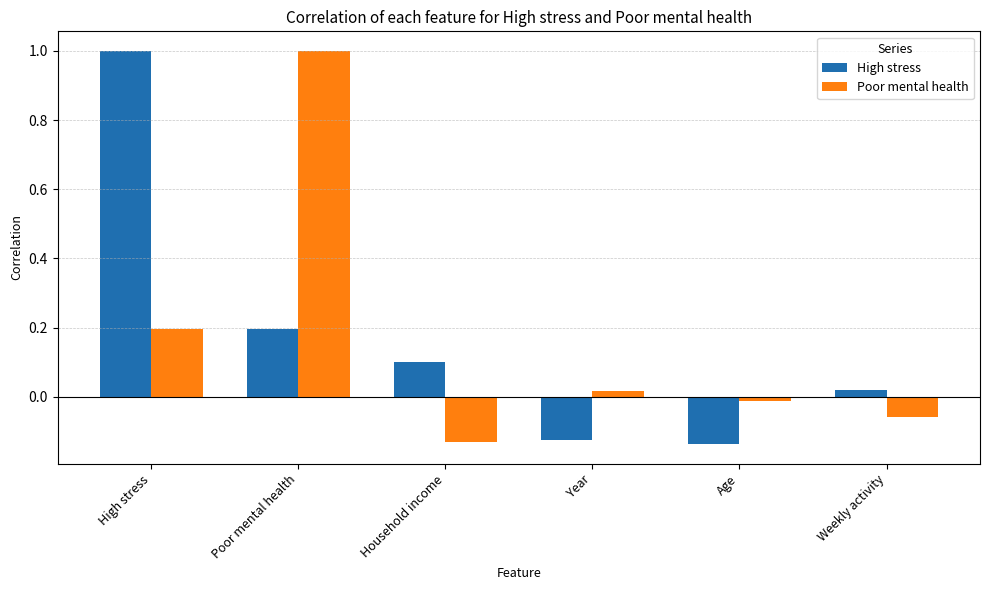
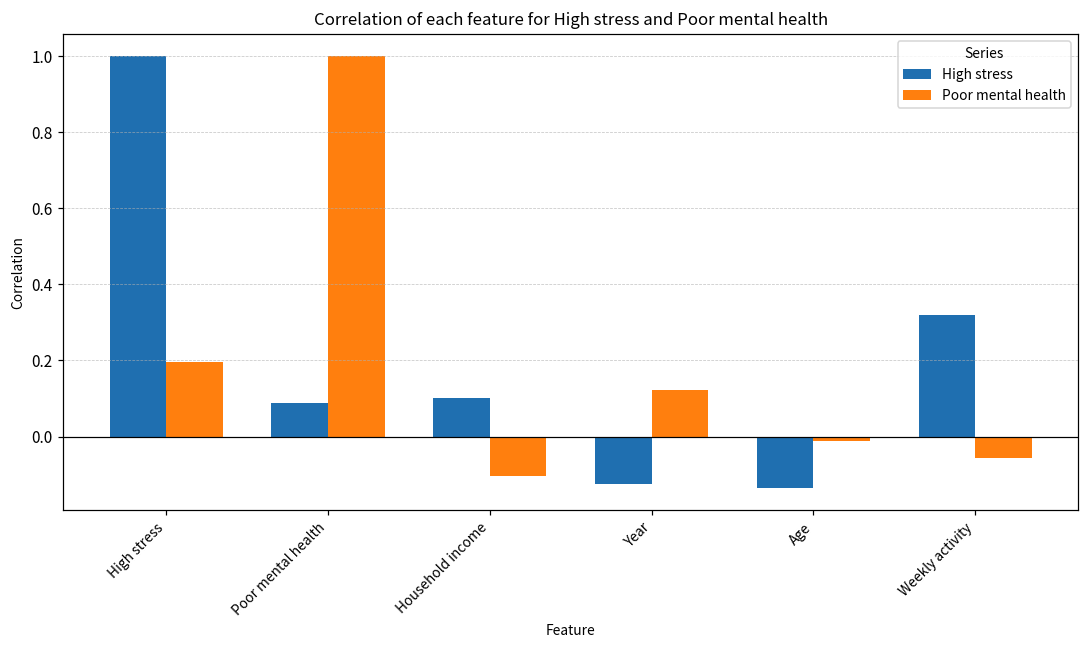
High stress, Poor mental health: 0.20 -> 0.09
Poor mental health, Household income: -0.13 -> -0.10
Poor mental health, Year: 0.02 -> 0.12
High stress, Weekly activity: 0.02 -> 0.32
